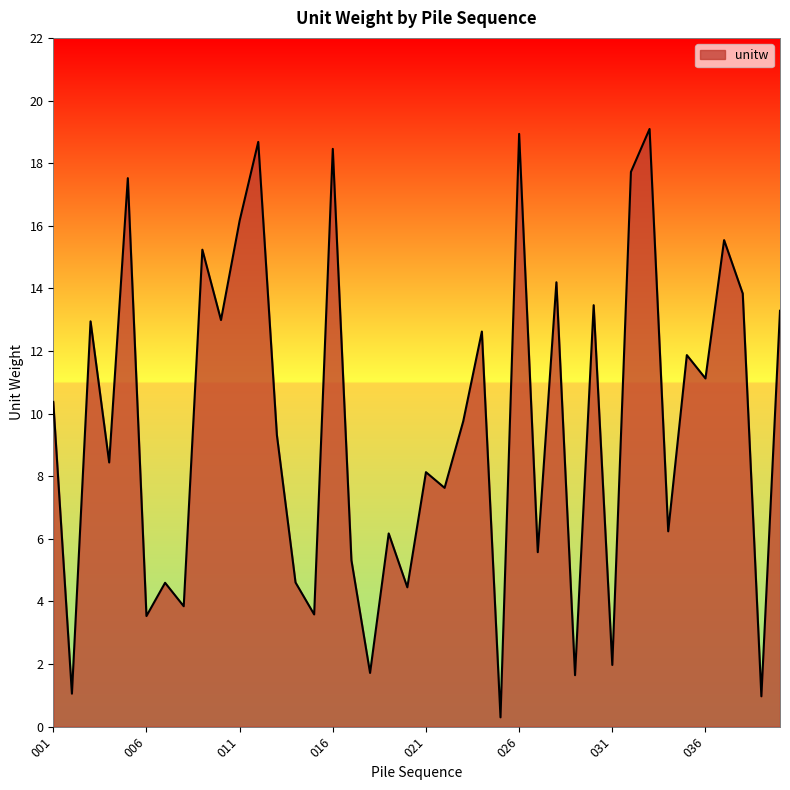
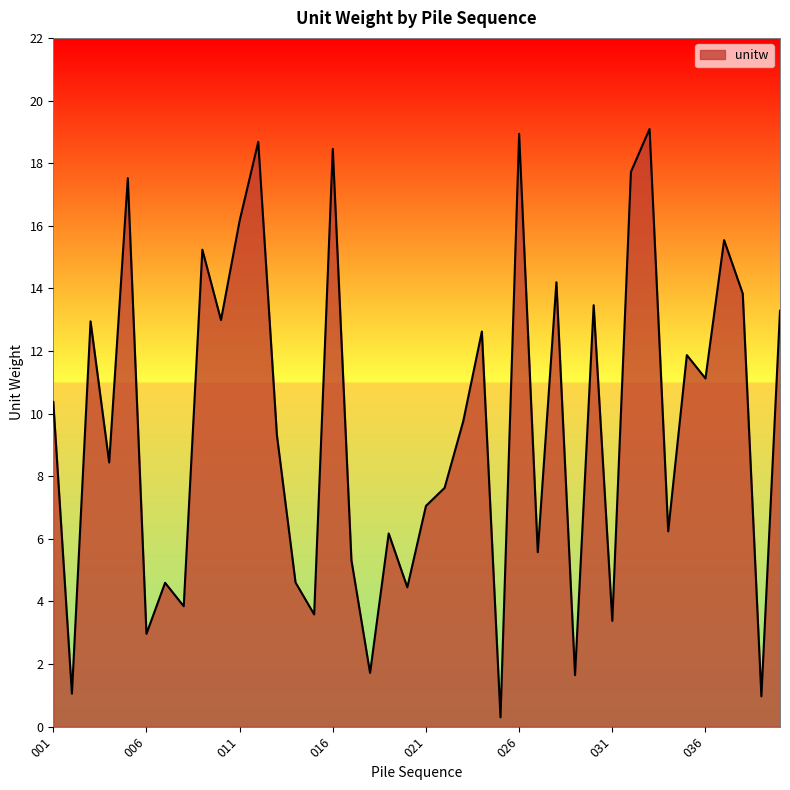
006: 3.5 -> 3.0
021: 8.1 -> 7.1
031: 2.0 -> 3.4
